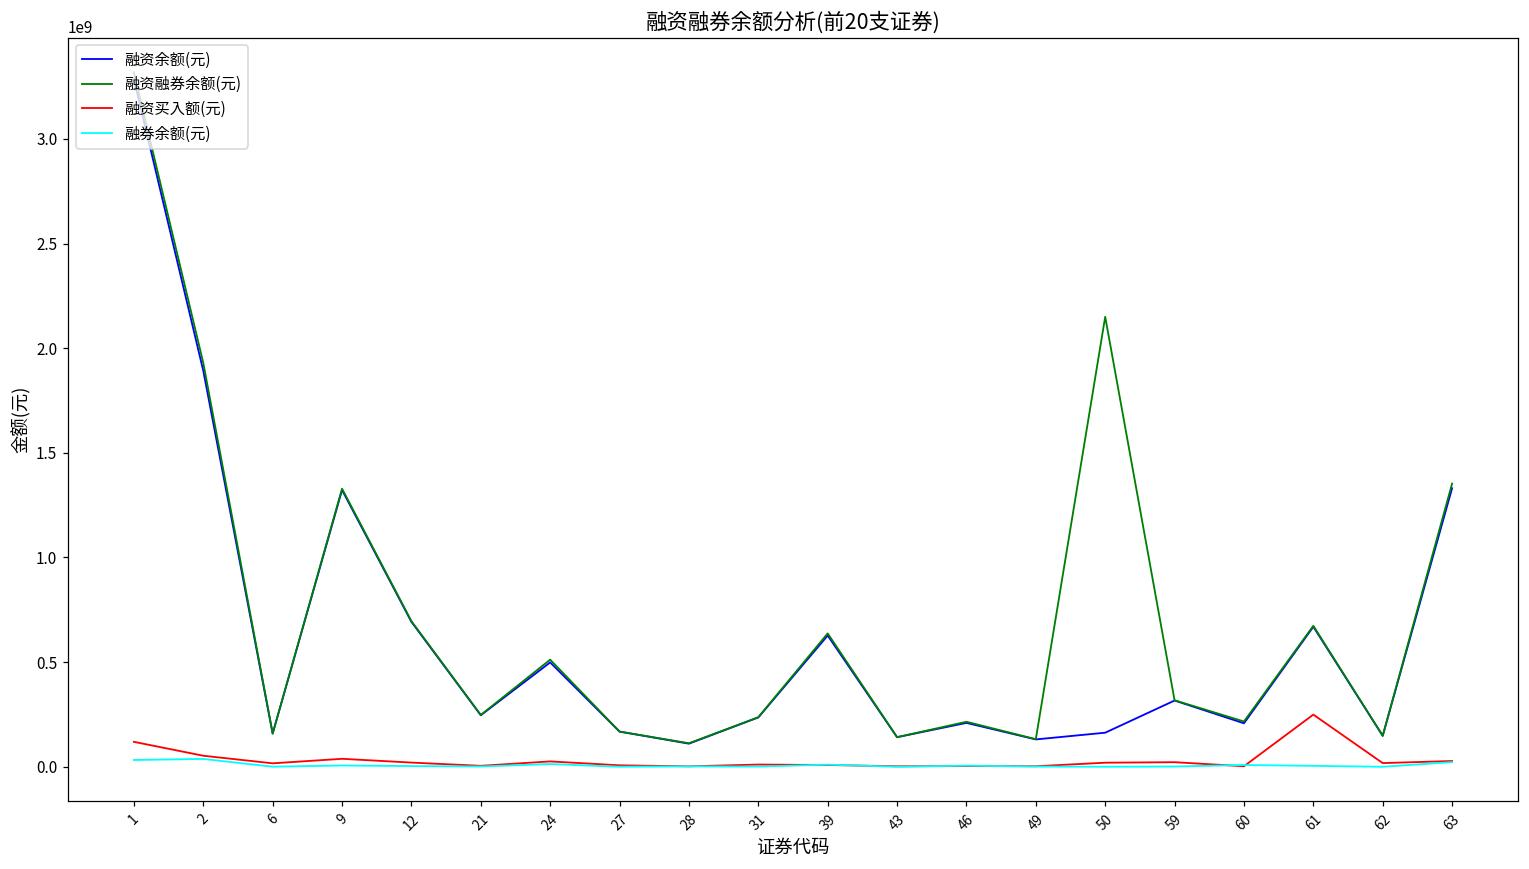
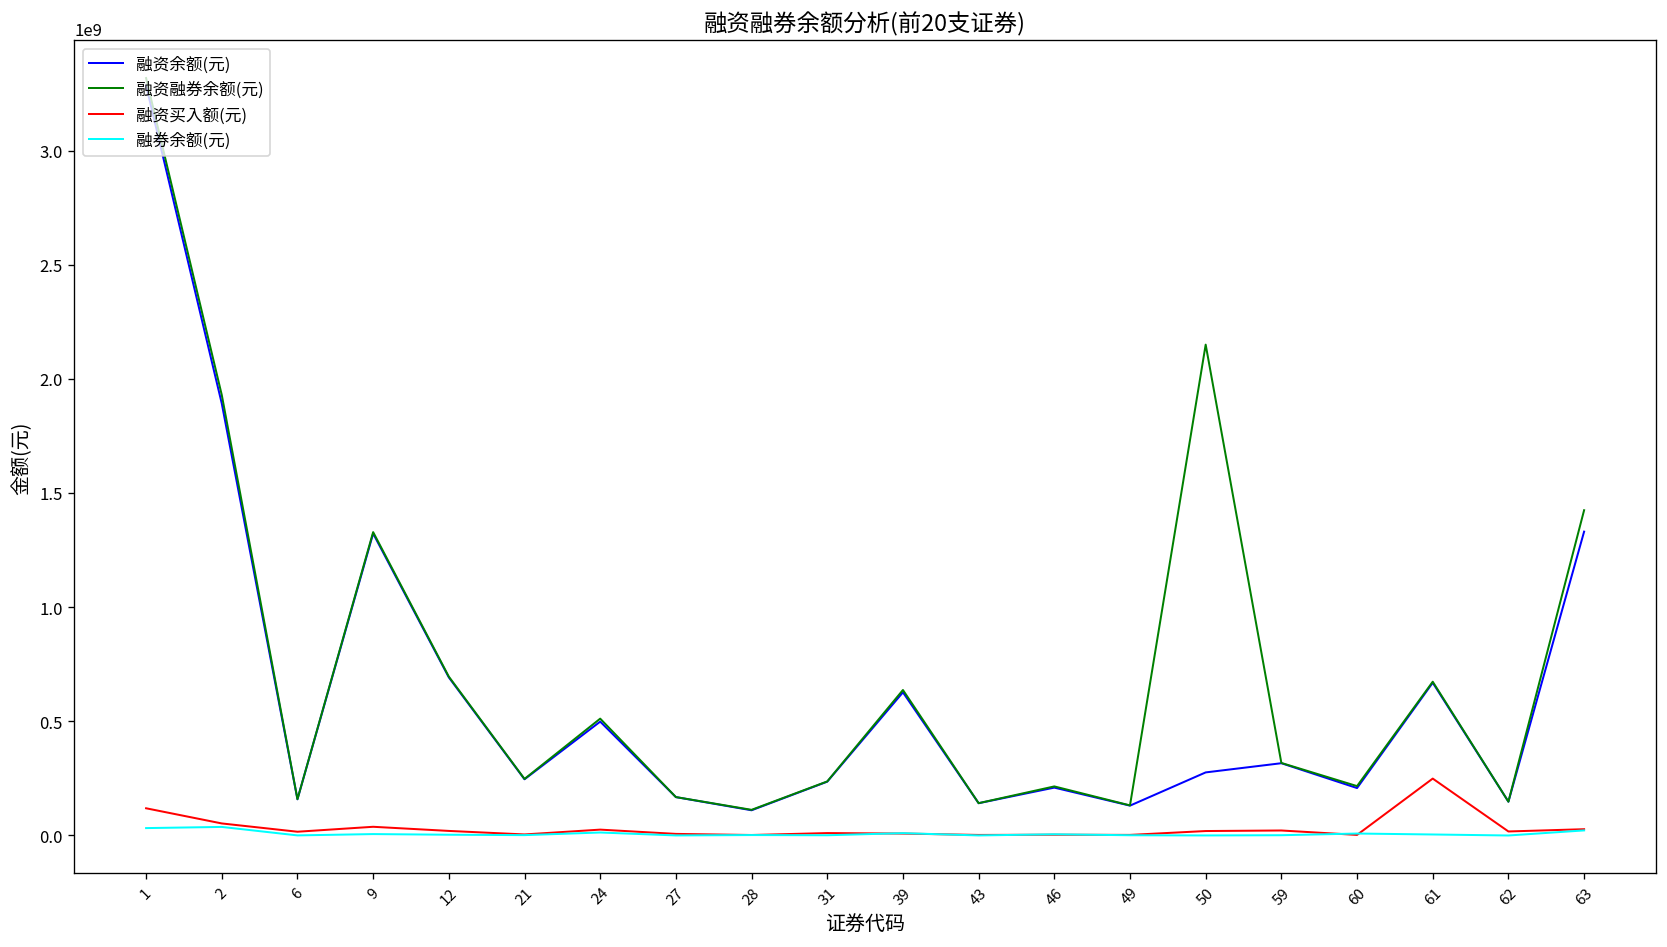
融资余额(元), 50: 160000000 -> 280000000
融资融券余额(元), 63: 1350000000 -> 1420000000
